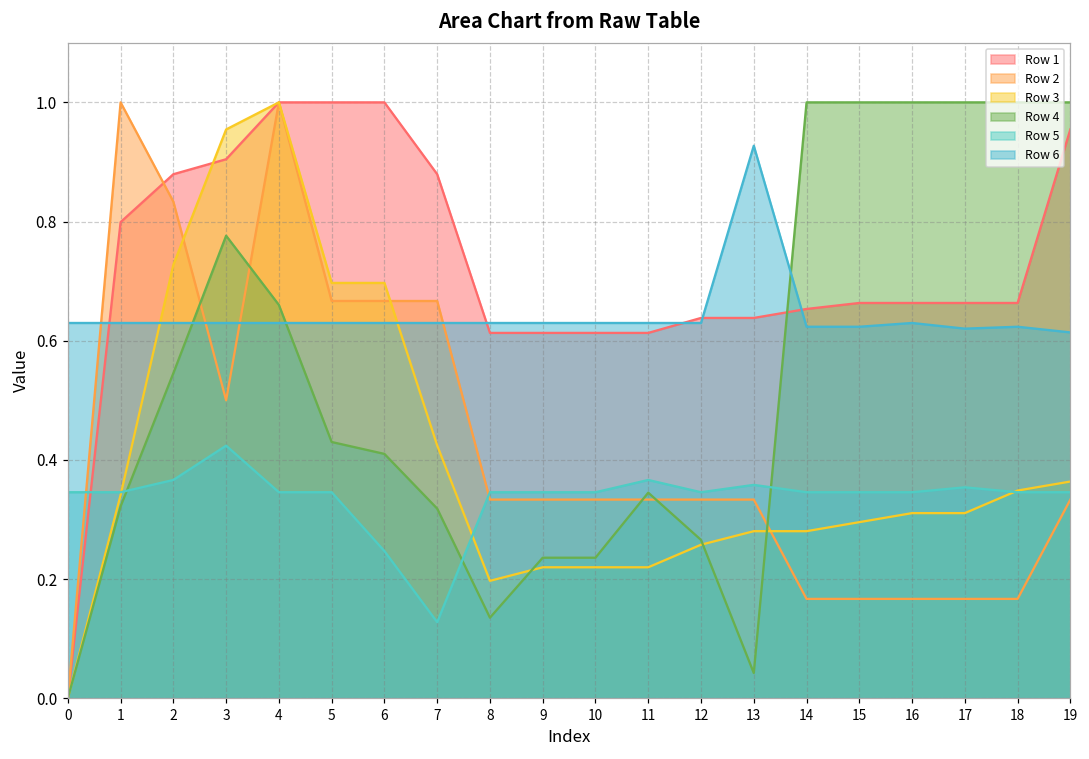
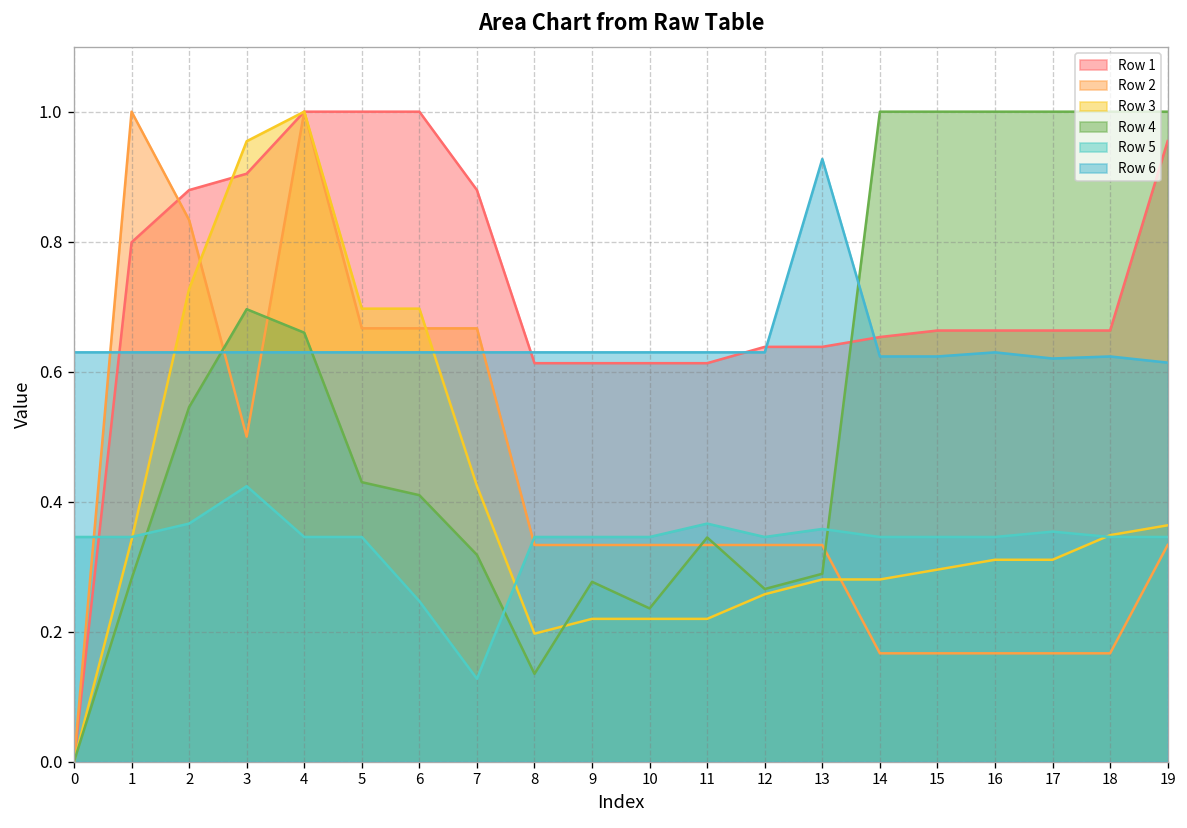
Row 4, 1: 0.32 -> 0.28
Row 4, 3: 0.78 -> 0.70
Row 4, 9: 0.24 -> 0.28
Row 4, 13: 0.04 -> 0.29
